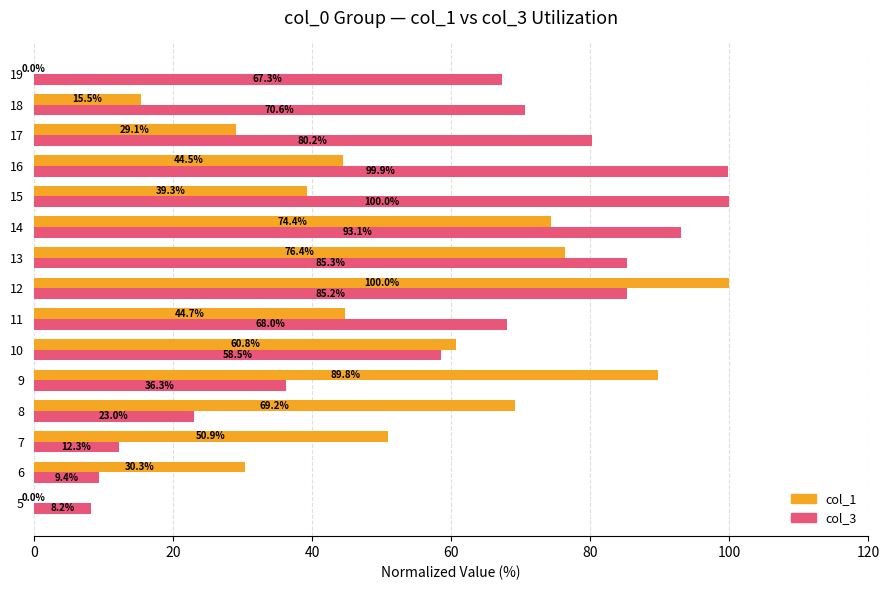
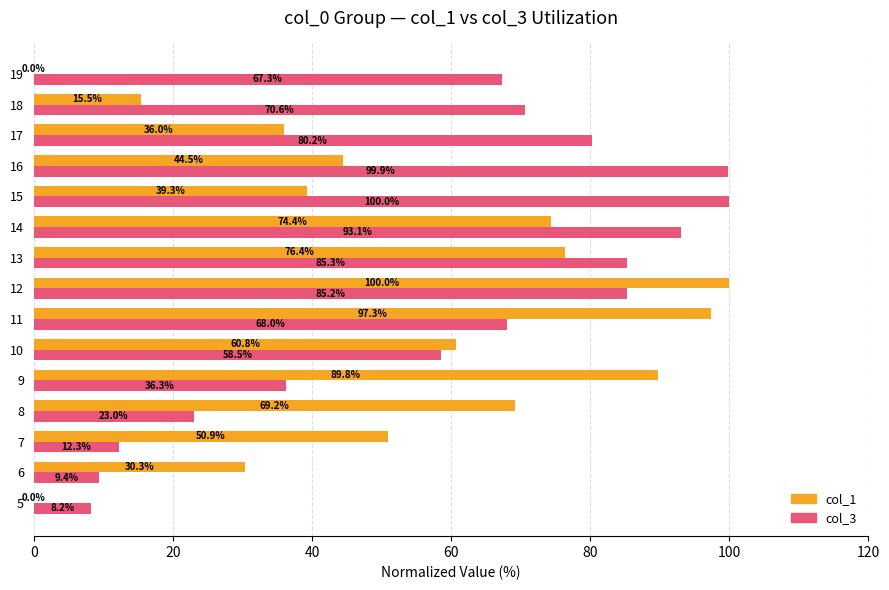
col_1, 17: 29.1% -> 36.0%
col_1, 11: 44.7% -> 97.3%
